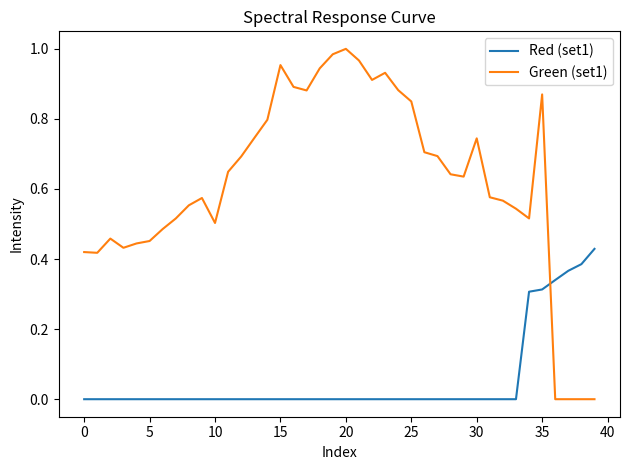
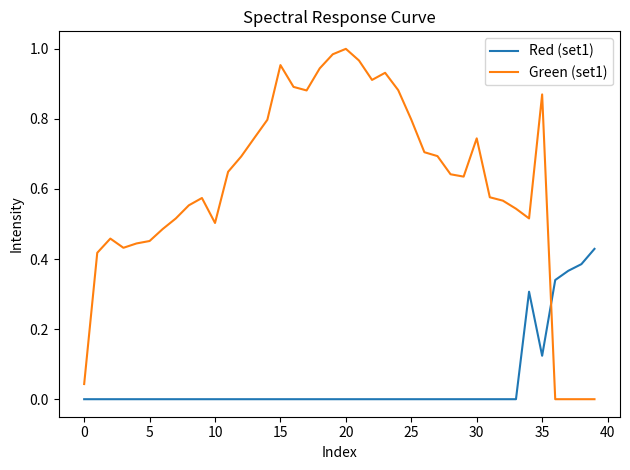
Green (set1), 0: 0.42 -> 0.04
Green (set1), 25: 0.85 -> 0.80
Red (set1), 35: 0.31 -> 0.12
